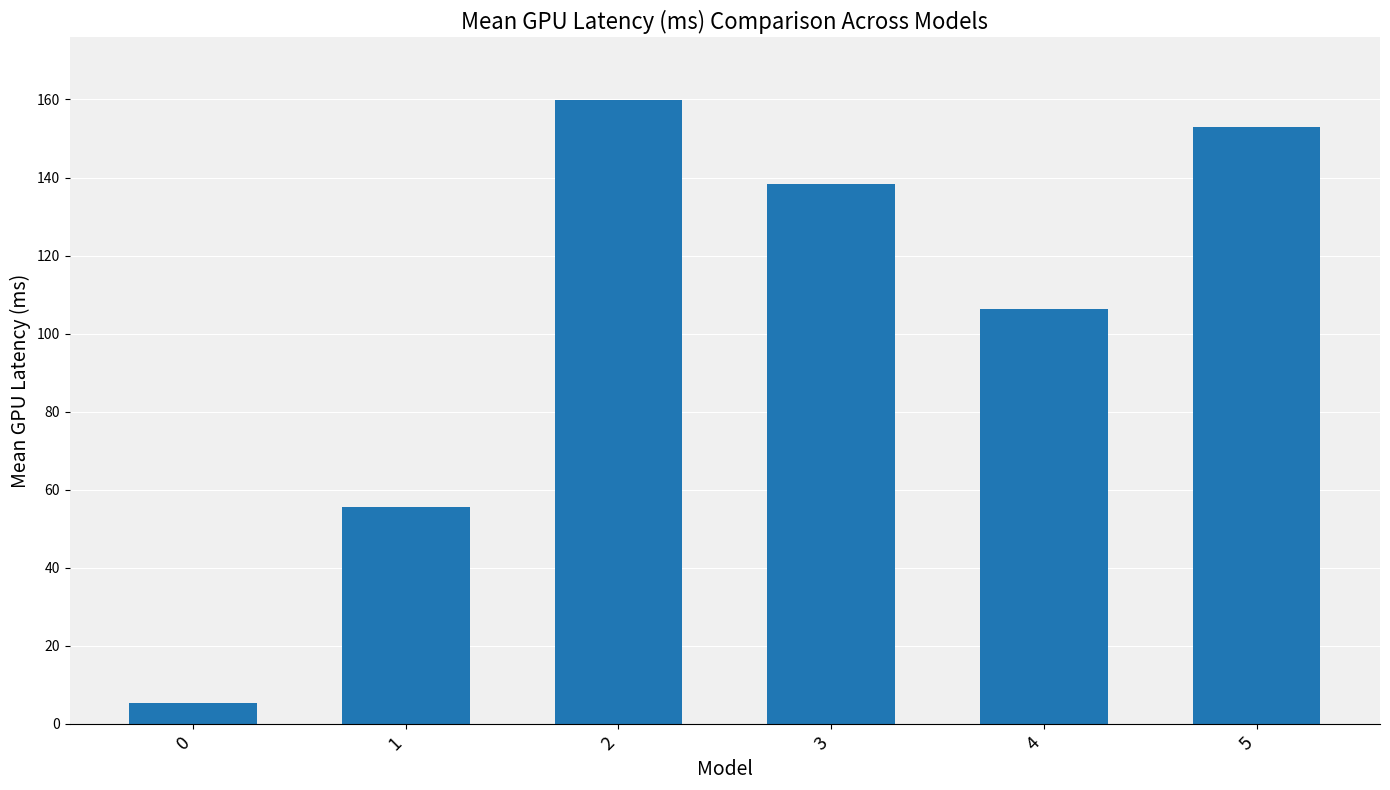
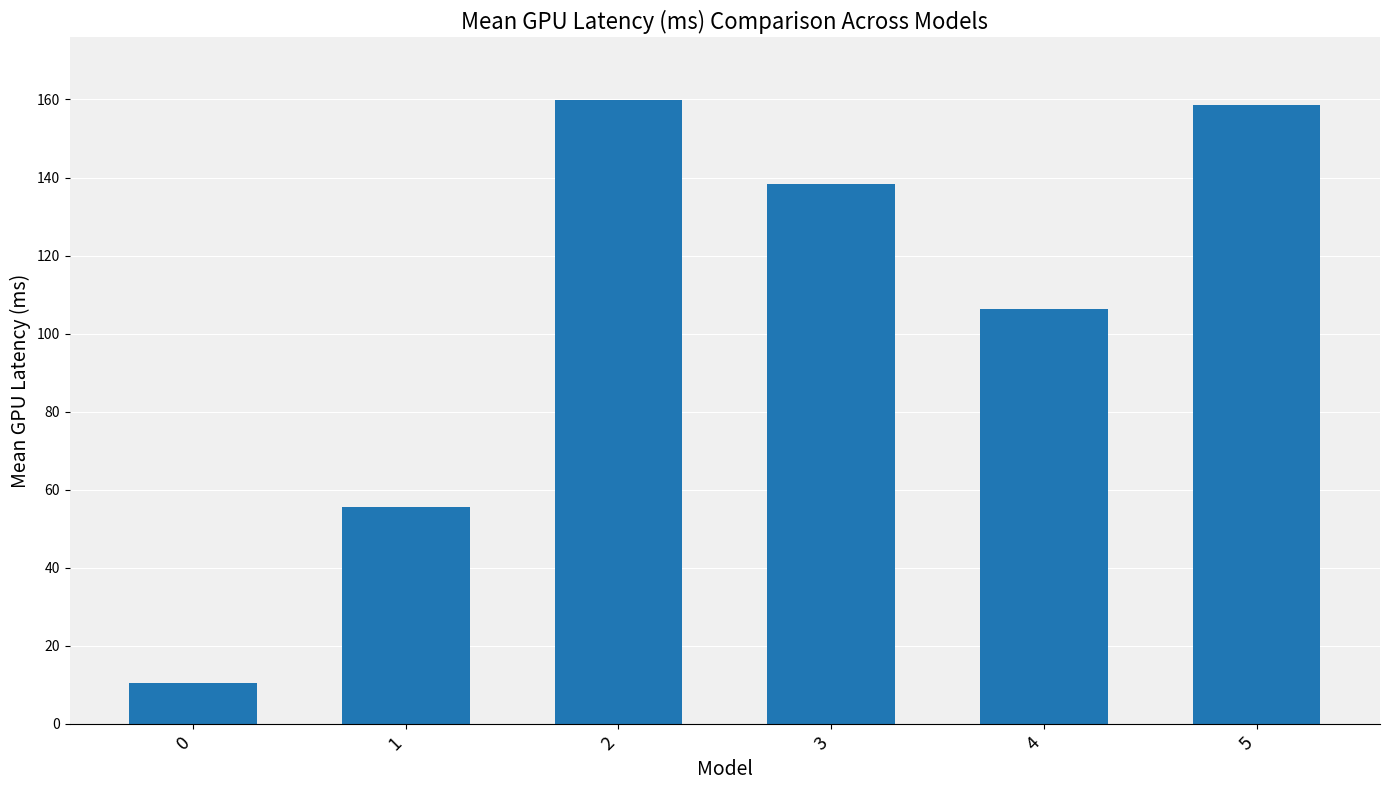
0: 5 -> 10
5: 153 -> 159
